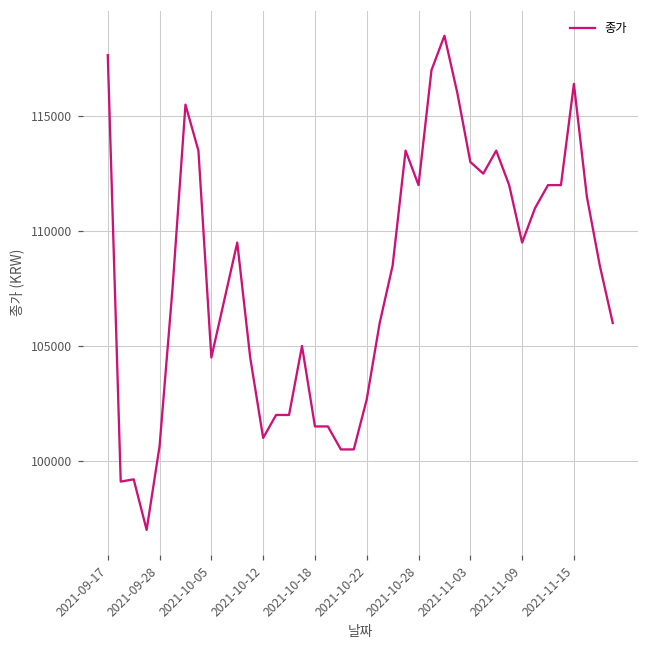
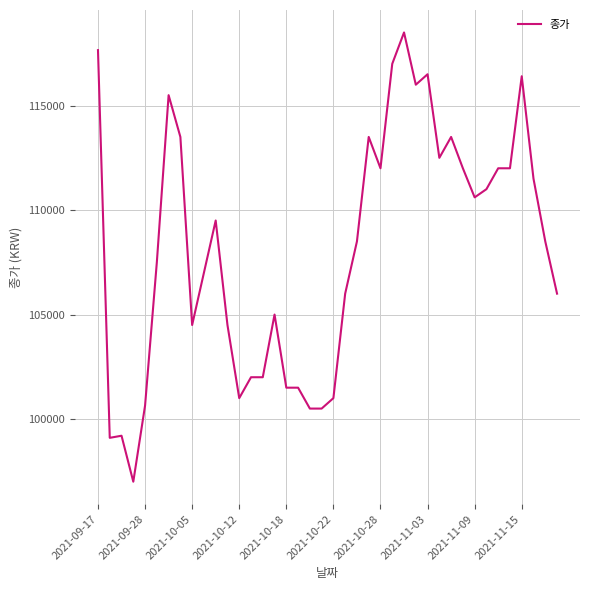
2021-10-22: 102700 -> 101000
2021-11-03: 113000 -> 116500
2021-11-09: 109500 -> 110600
